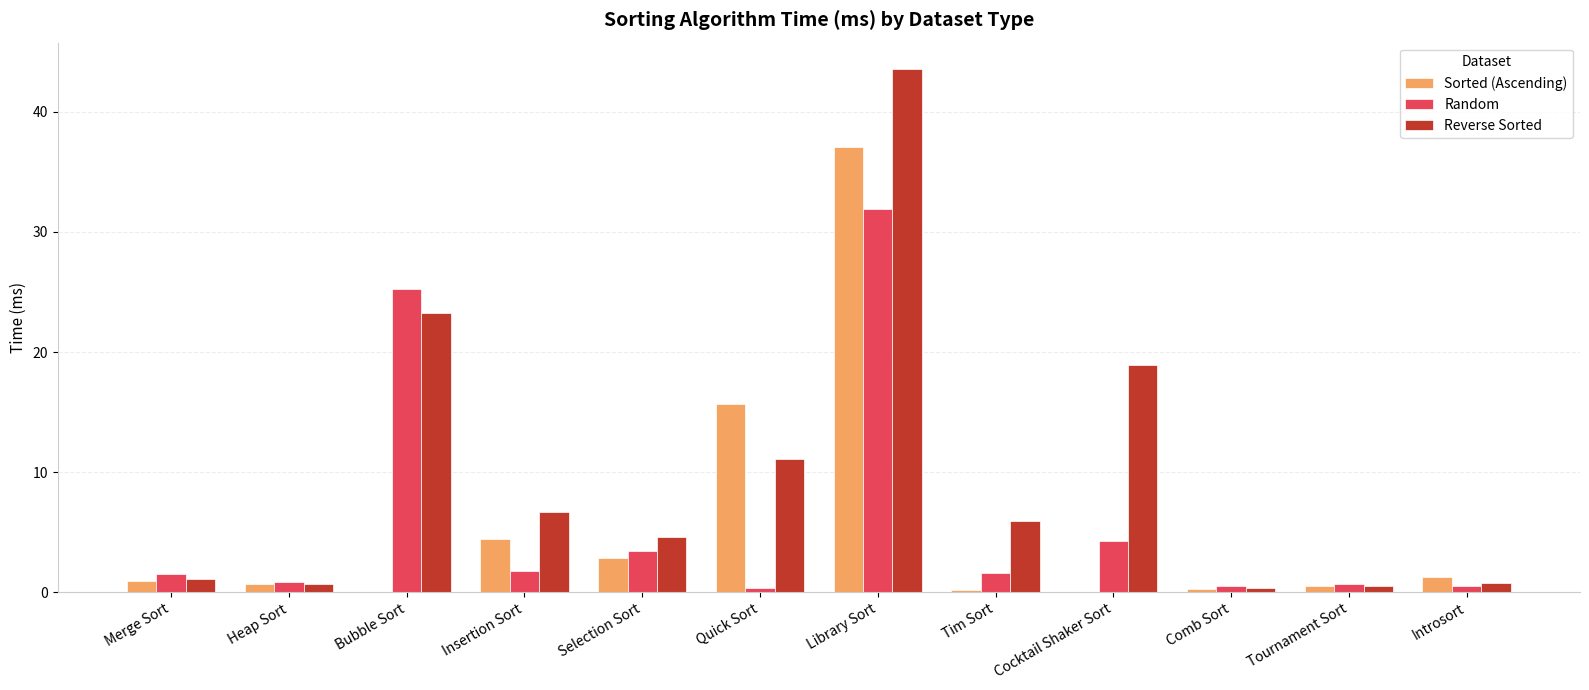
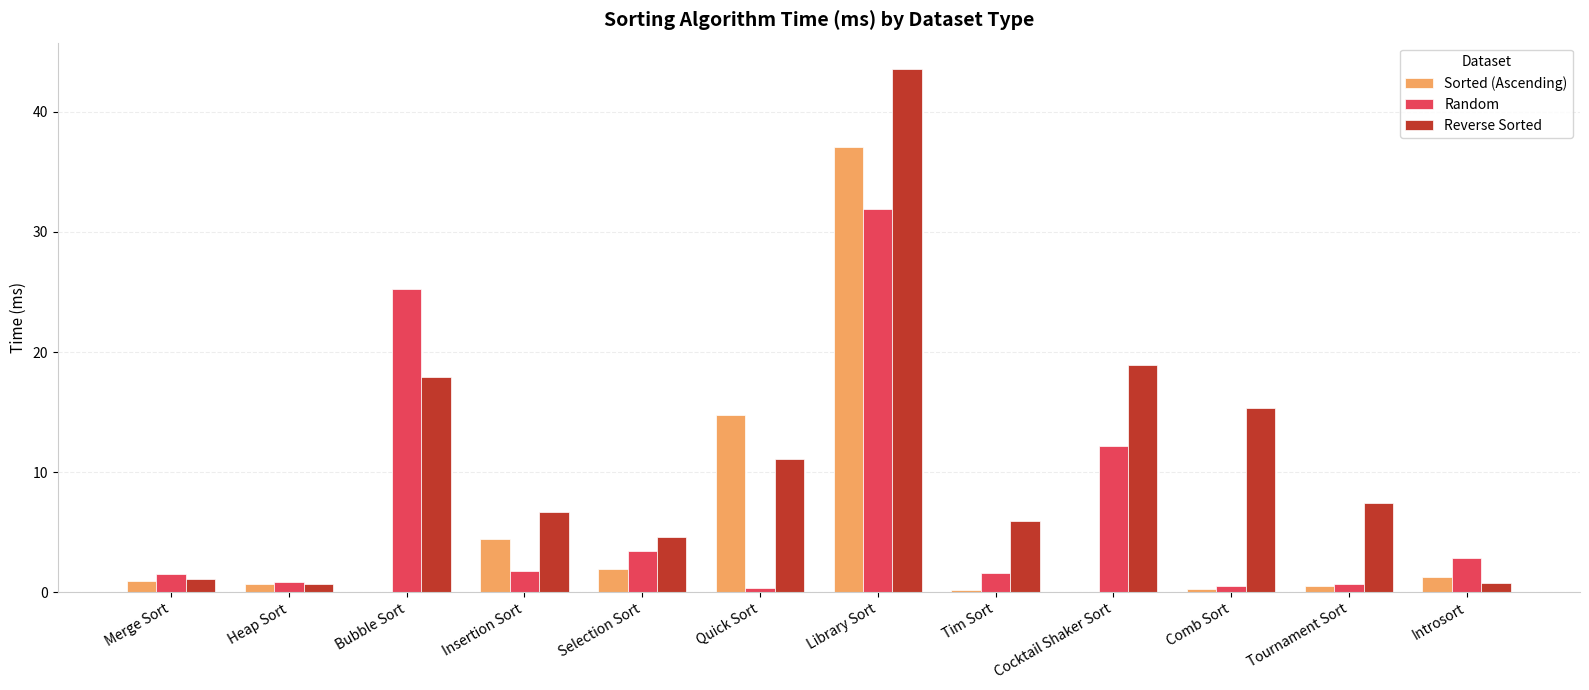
Reverse Sorted, Bubble Sort: 23.2 -> 17.9
Sorted (Ascending), Selection Sort: 2.8 -> 1.9
Sorted (Ascending), Quick Sort: 15.7 -> 14.7
Random, Cocktail Shaker Sort: 4.3 -> 12.2
Reverse Sorted, Comb Sort: 0.3 -> 15.4
Reverse Sorted, Tournament Sort: 0.5 -> 7.4
Random, Introsort: 0.5 -> 2.9
